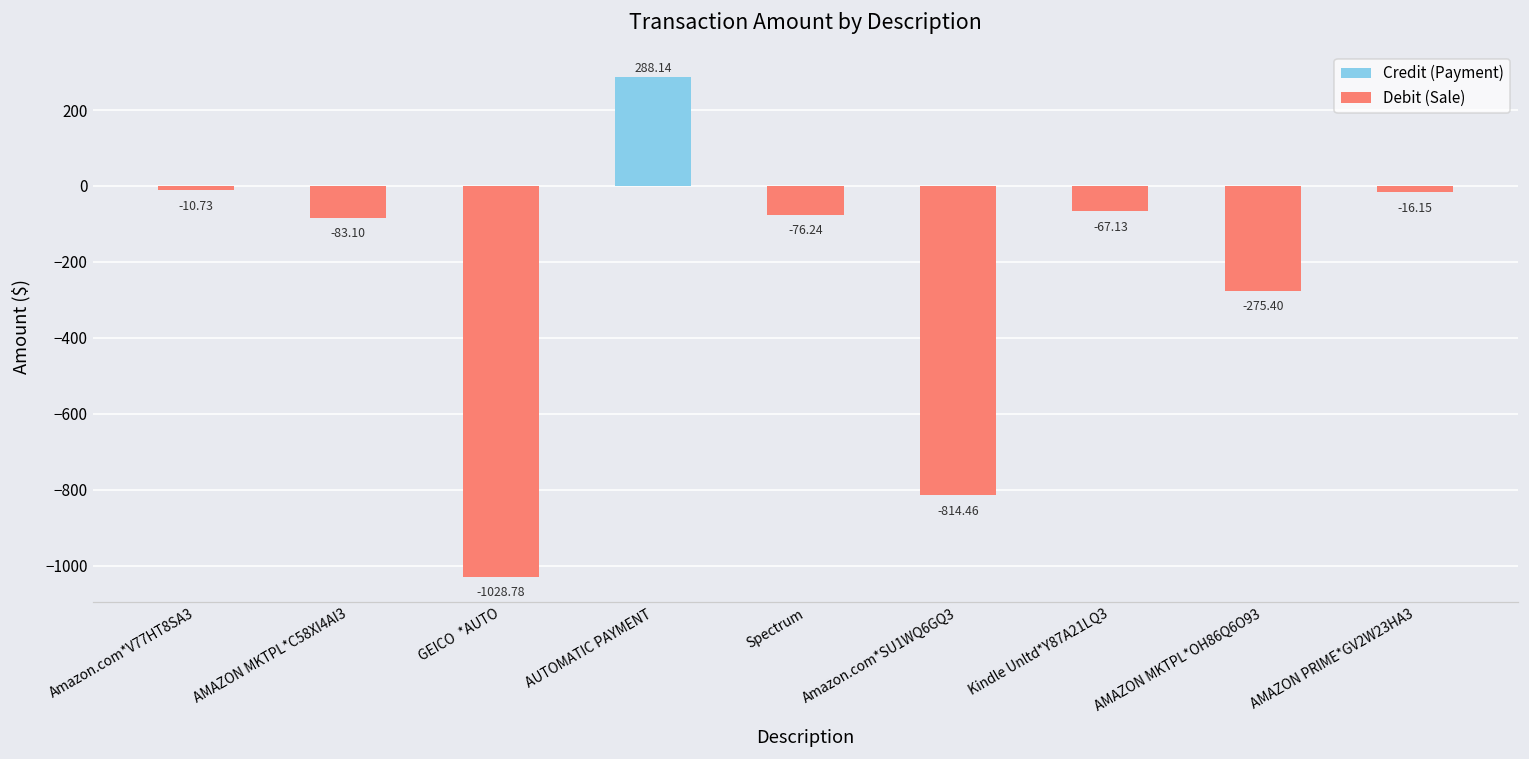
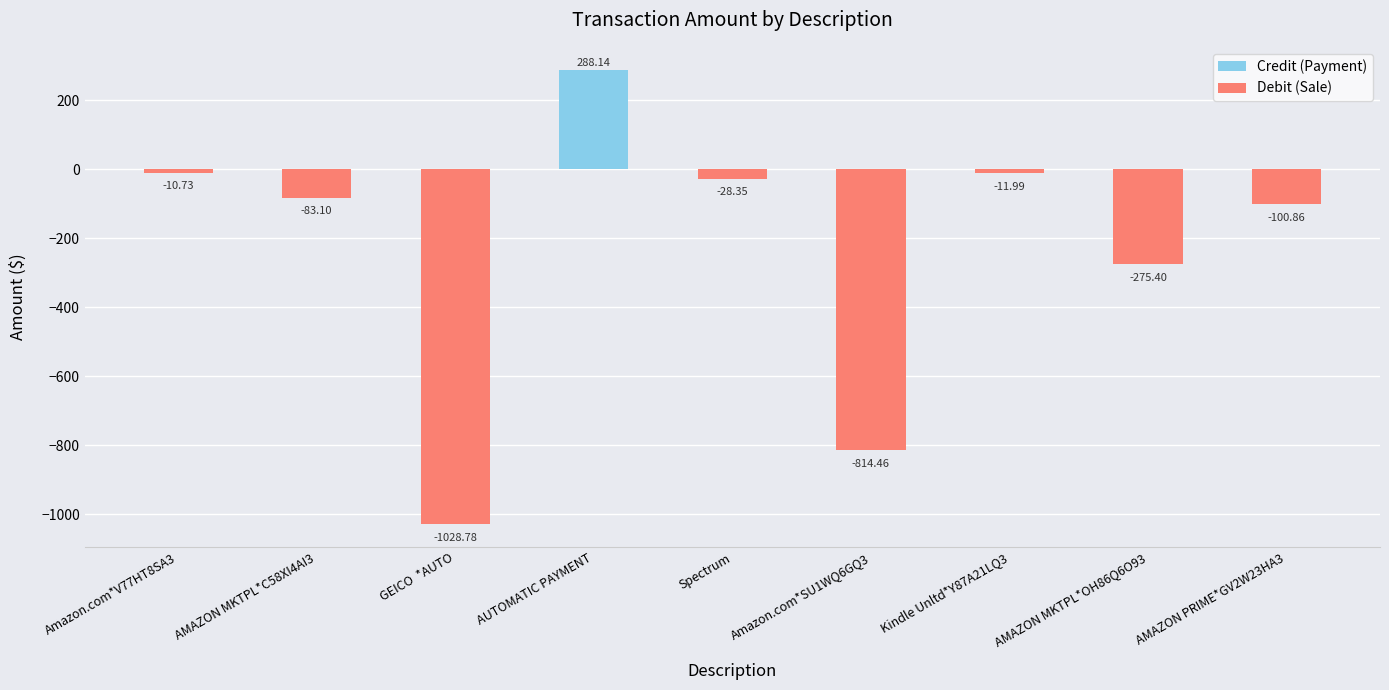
Debit (Sale), Spectrum: -76.24 -> -28.35
Debit (Sale), Kindle Unltd*Y87A21LQ3: -67.13 -> -11.99
Debit (Sale), AMAZON PRIME*GV2W23HA3: -16.15 -> -100.86
